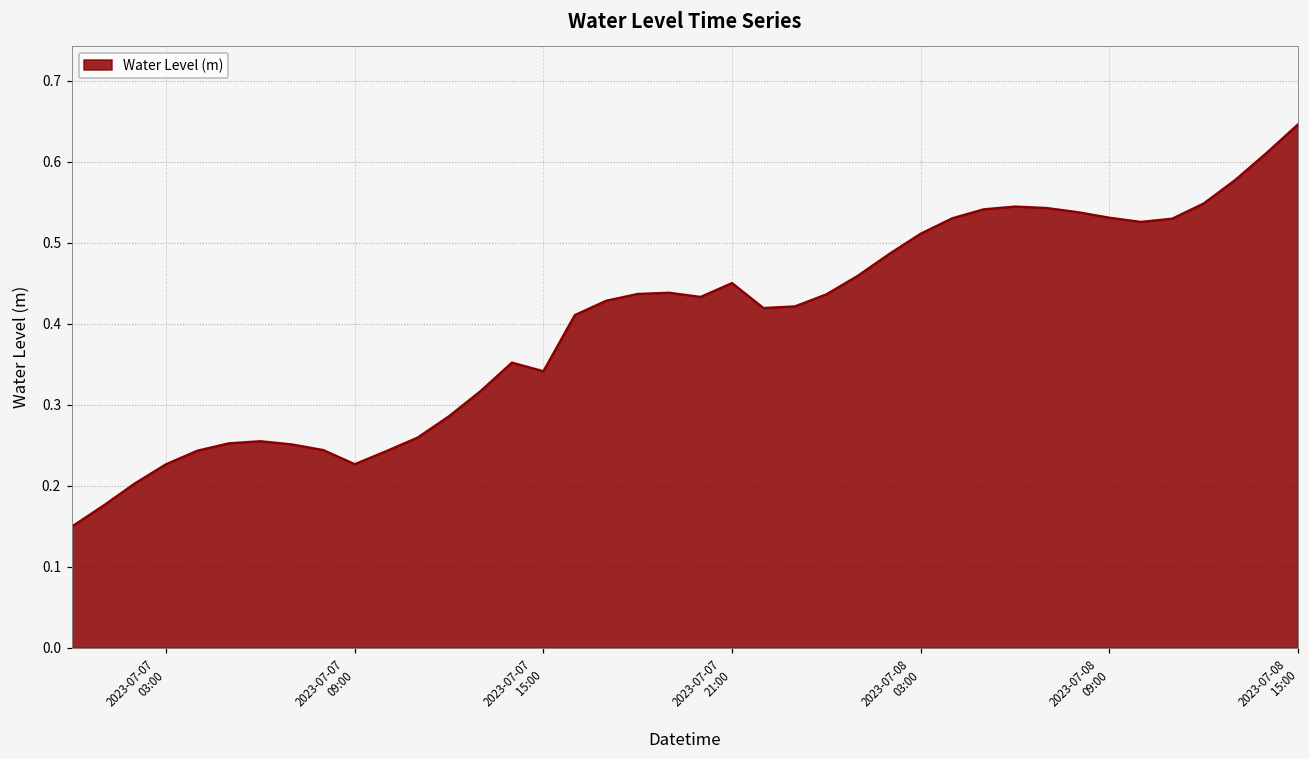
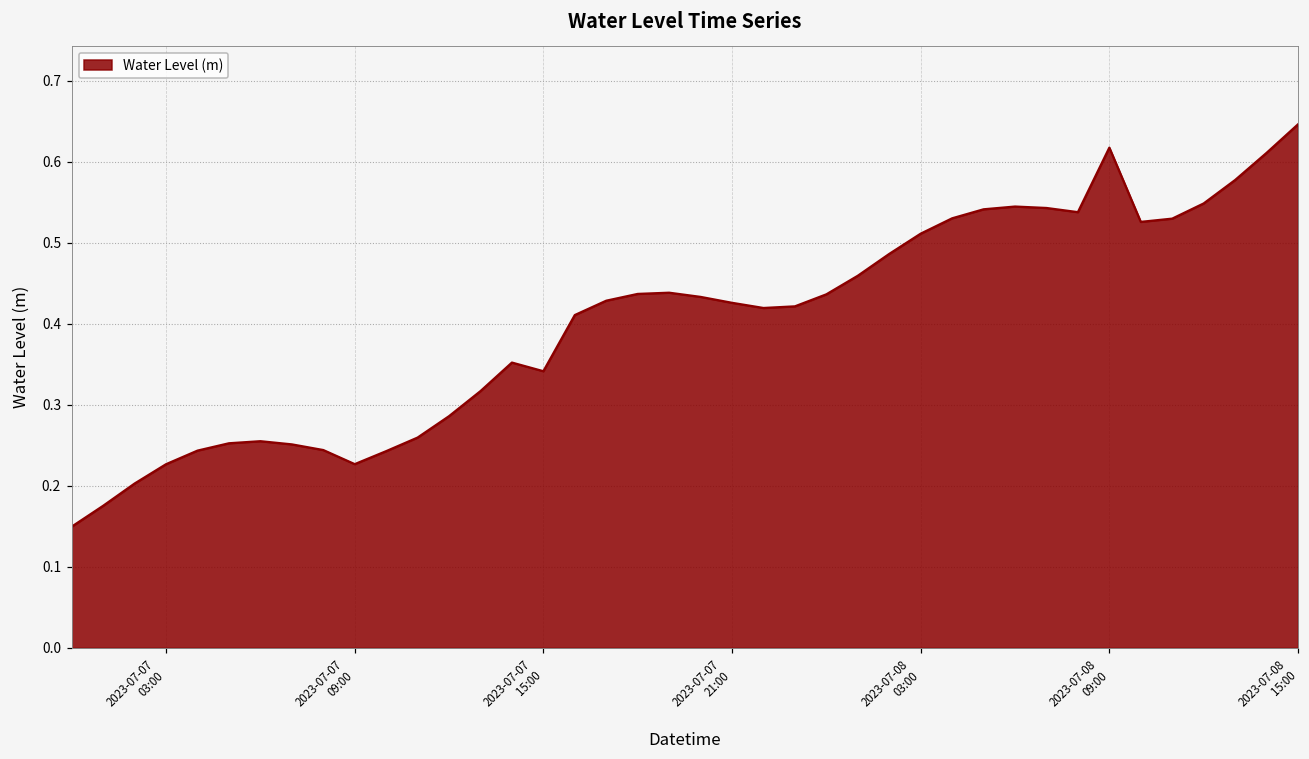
2023-07-07 21:00: 0.45 -> 0.43
2023-07-08 09:00: 0.53 -> 0.62
